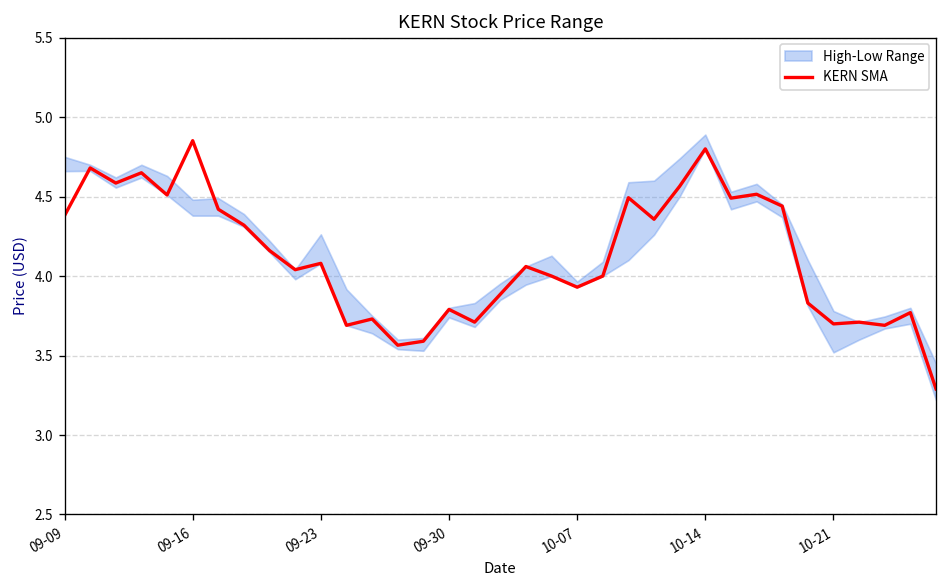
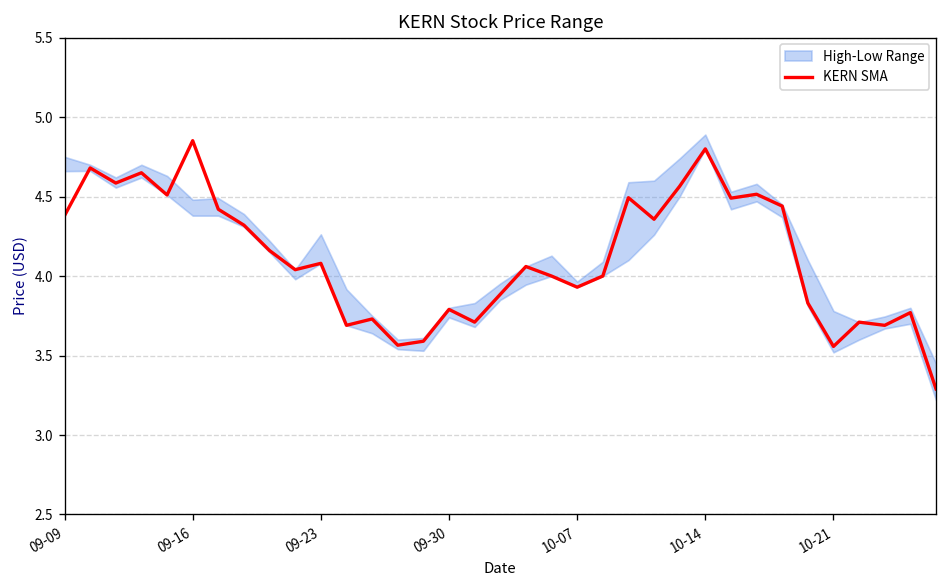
KERN SMA, 10-21: 3.70 -> 3.56
